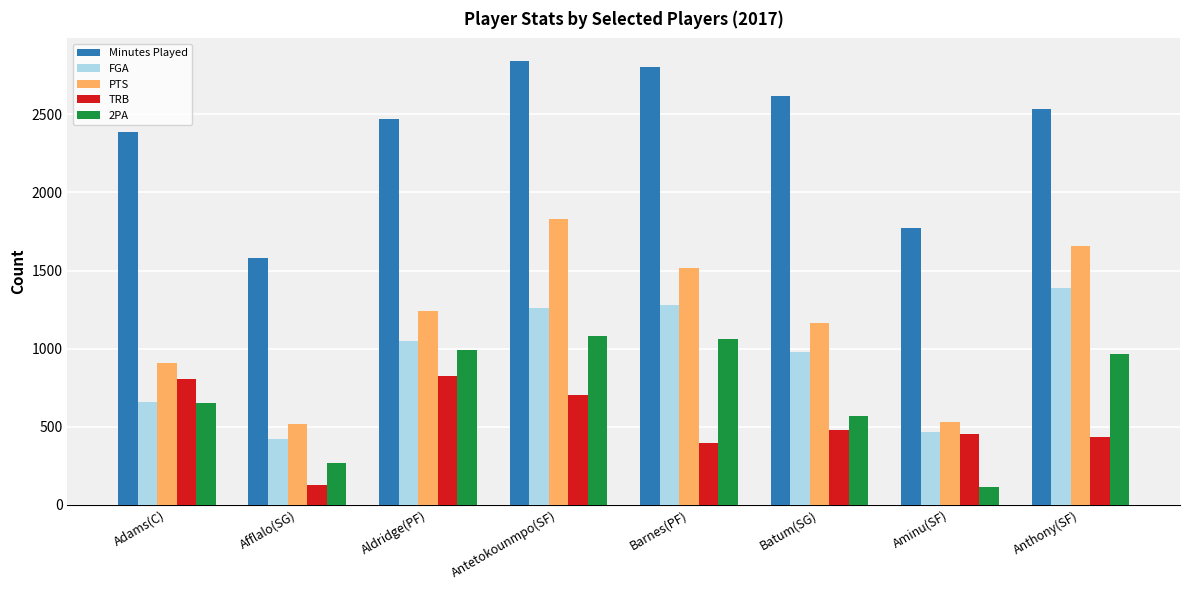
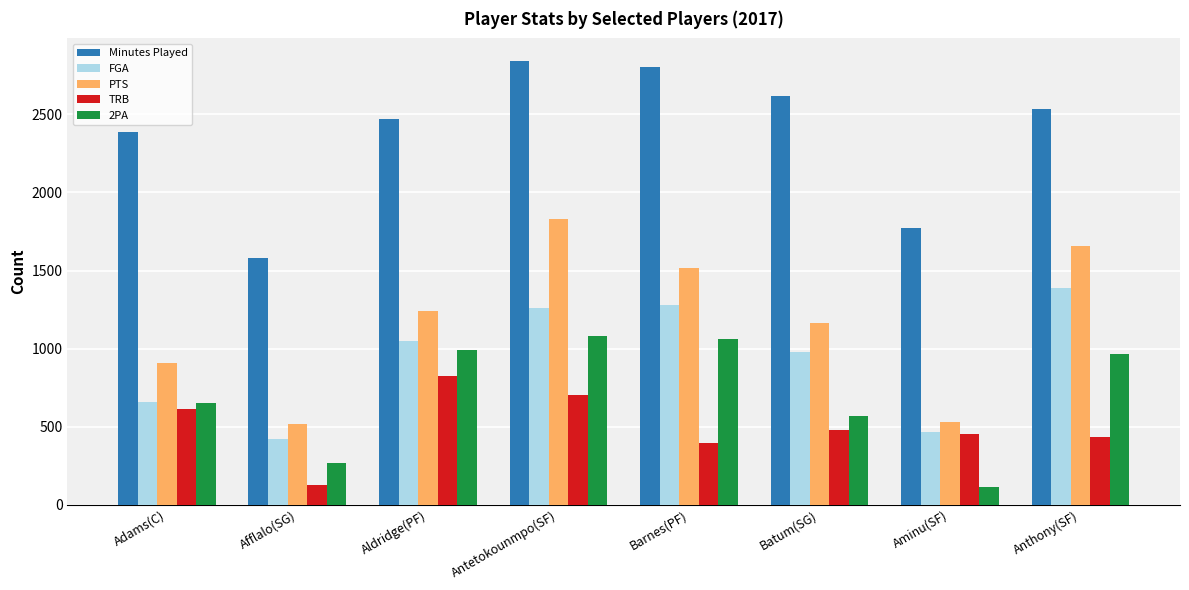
TRB, Adams(C): 810 -> 620
